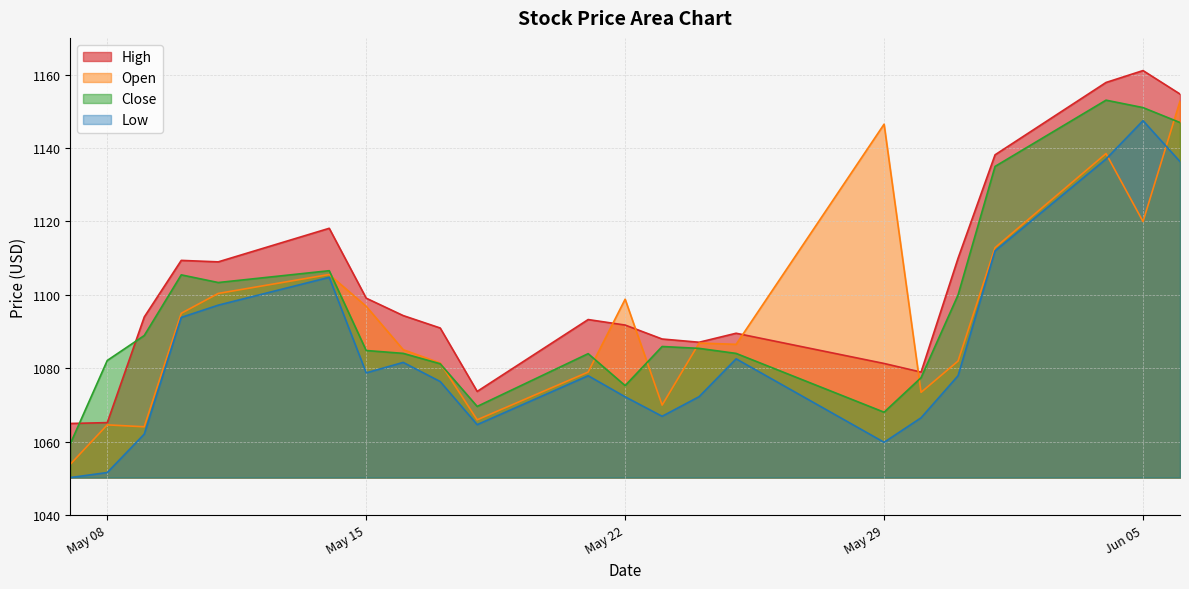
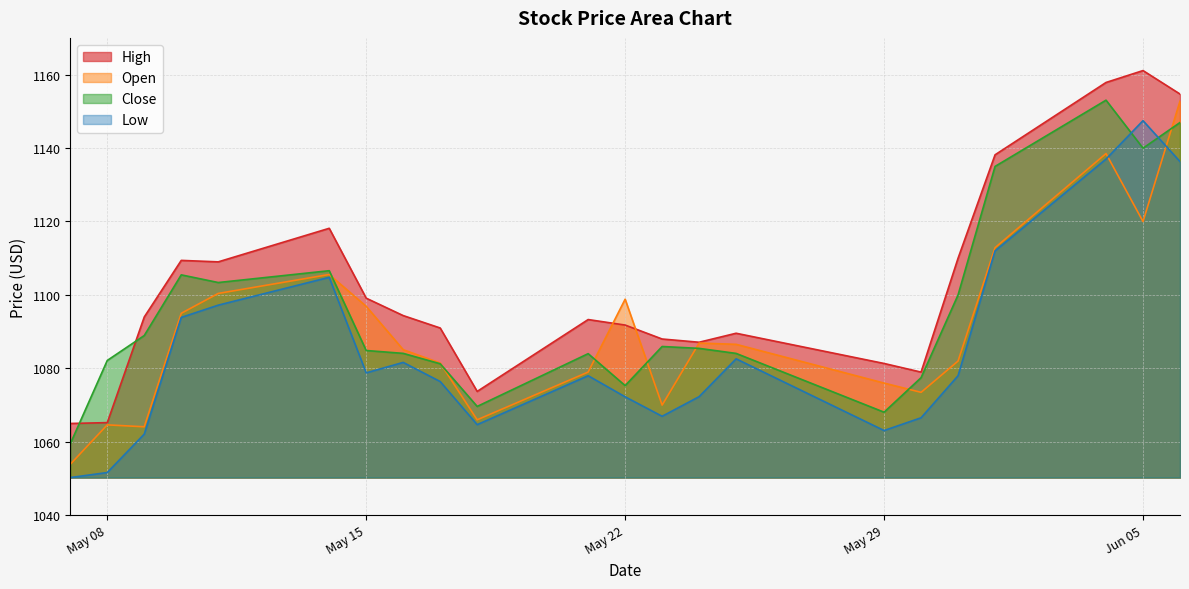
Open, May 29: 1147 -> 1076
Low, May 29: 1060 -> 1063
Close, Jun 05: 1151 -> 1140
